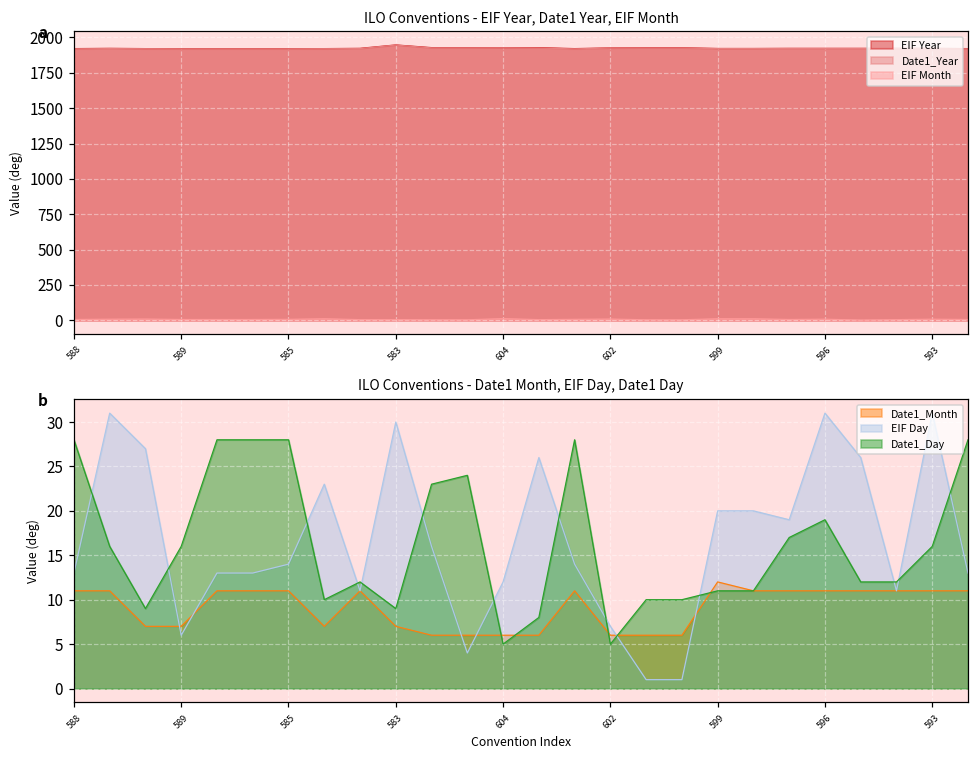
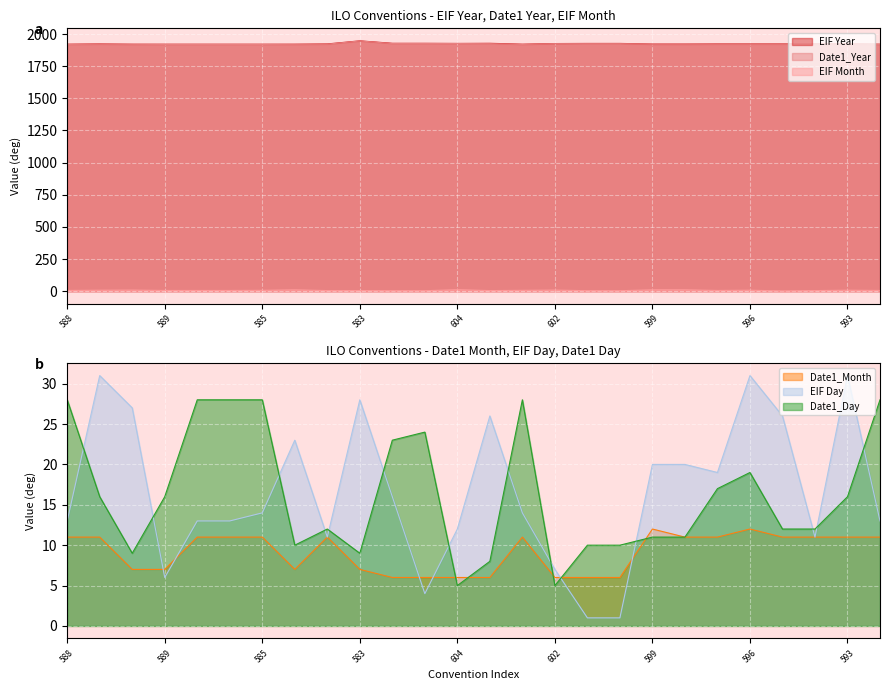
ILO Conventions - Date1 Month, EIF Day, Date1 Day, EIF Day, 583: 30 -> 28
ILO Conventions - Date1 Month, EIF Day, Date1 Day, Date1_Month, 596: 11 -> 12
